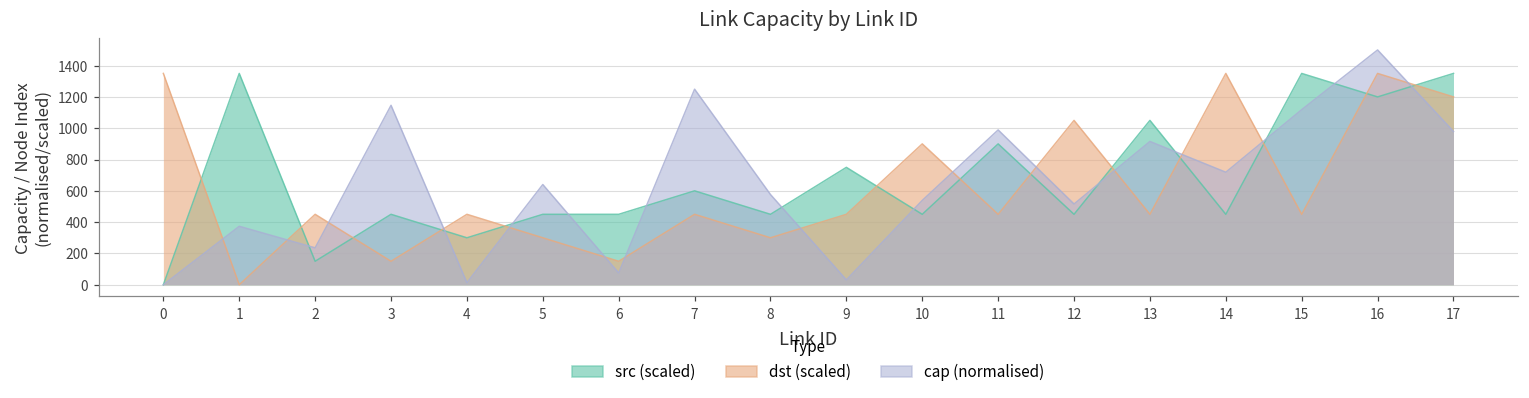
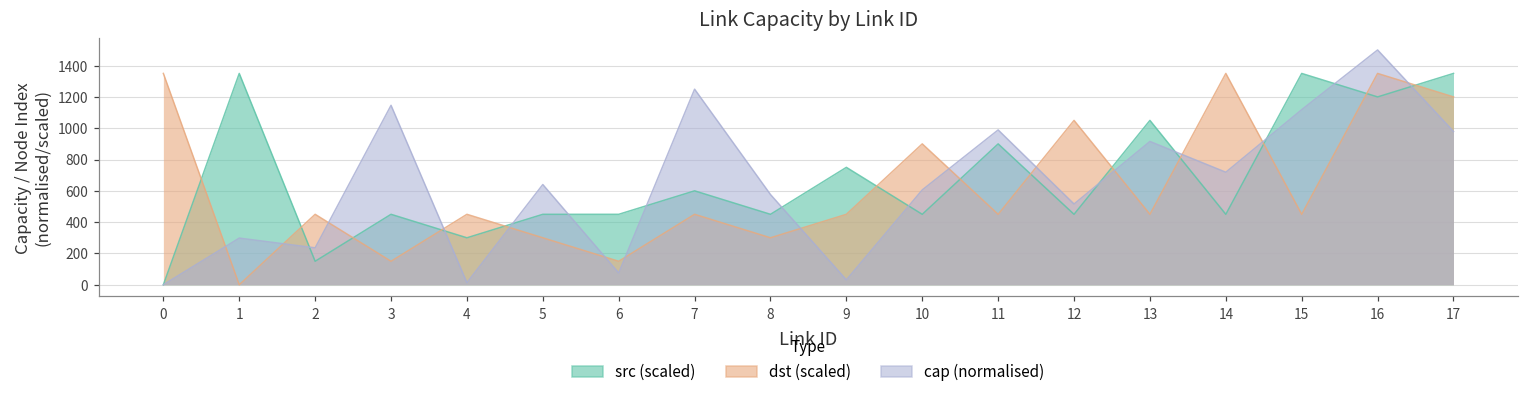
cap (normalised), 1: 370 -> 300
cap (normalised), 10: 540 -> 610
